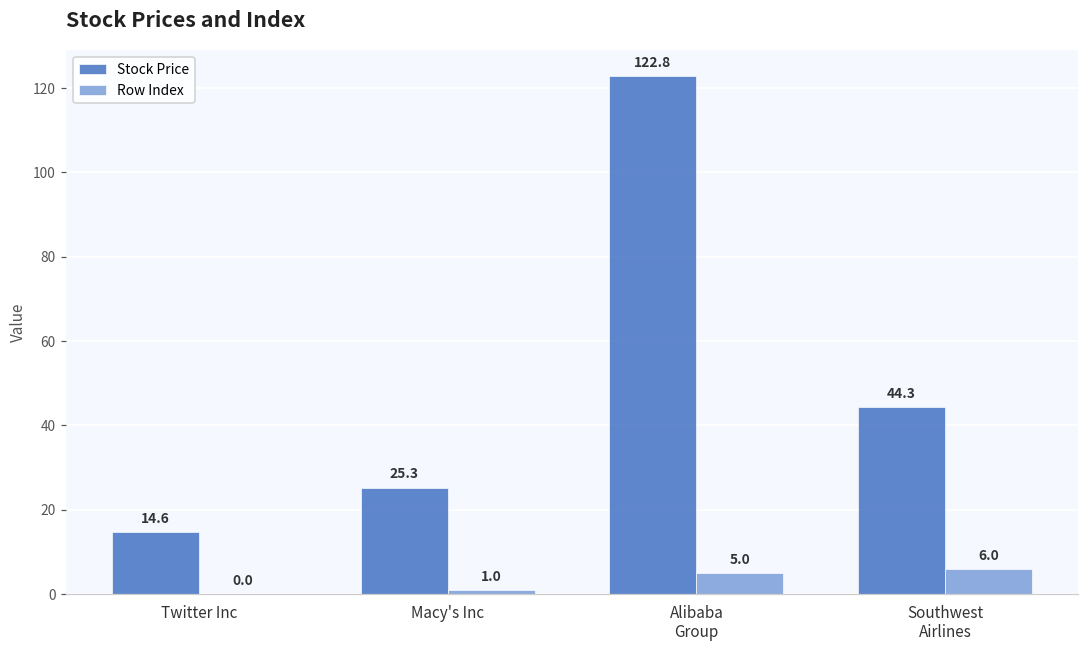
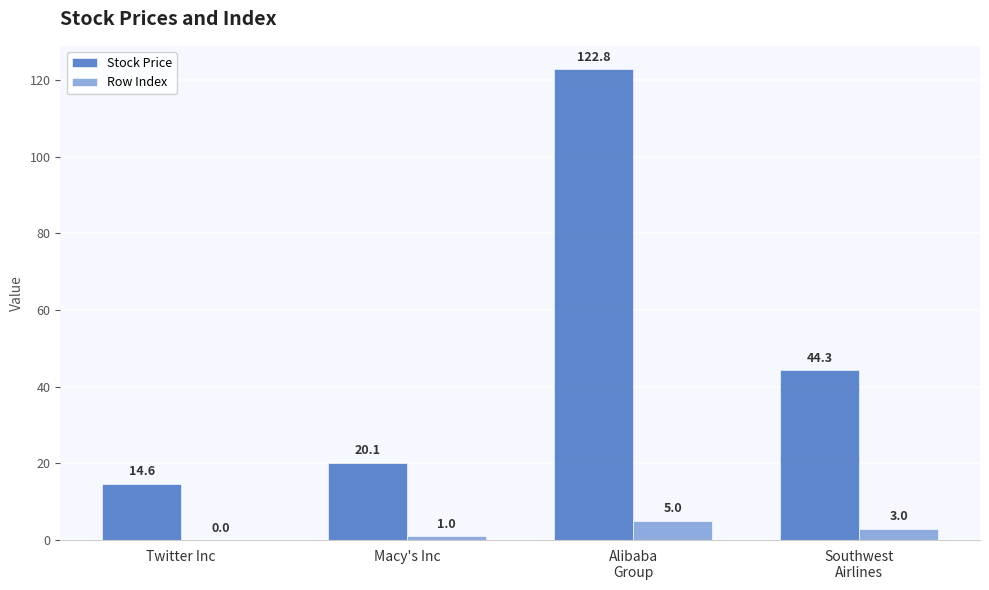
Stock Price, Macy's Inc: 25.3 -> 20.1
Row Index, Southwest Airlines: 6.0 -> 3.0
